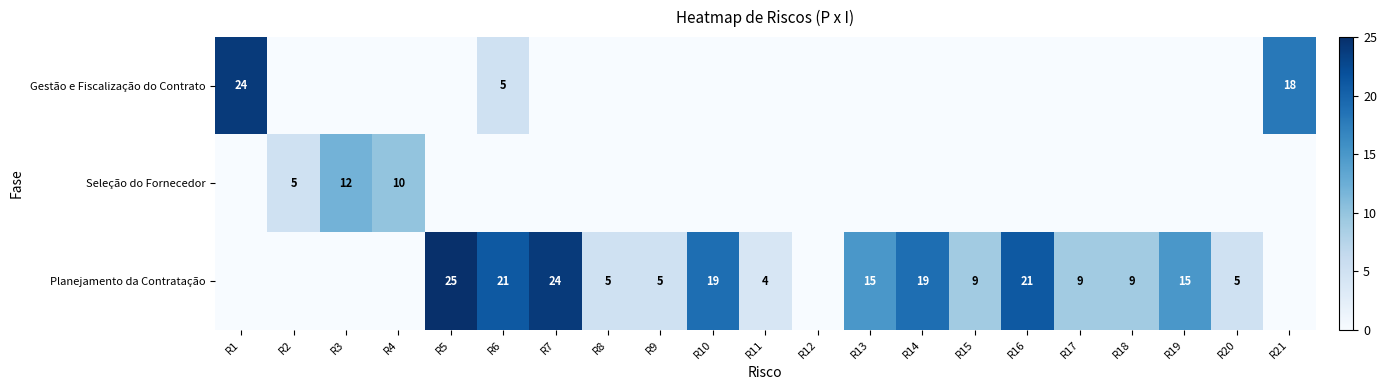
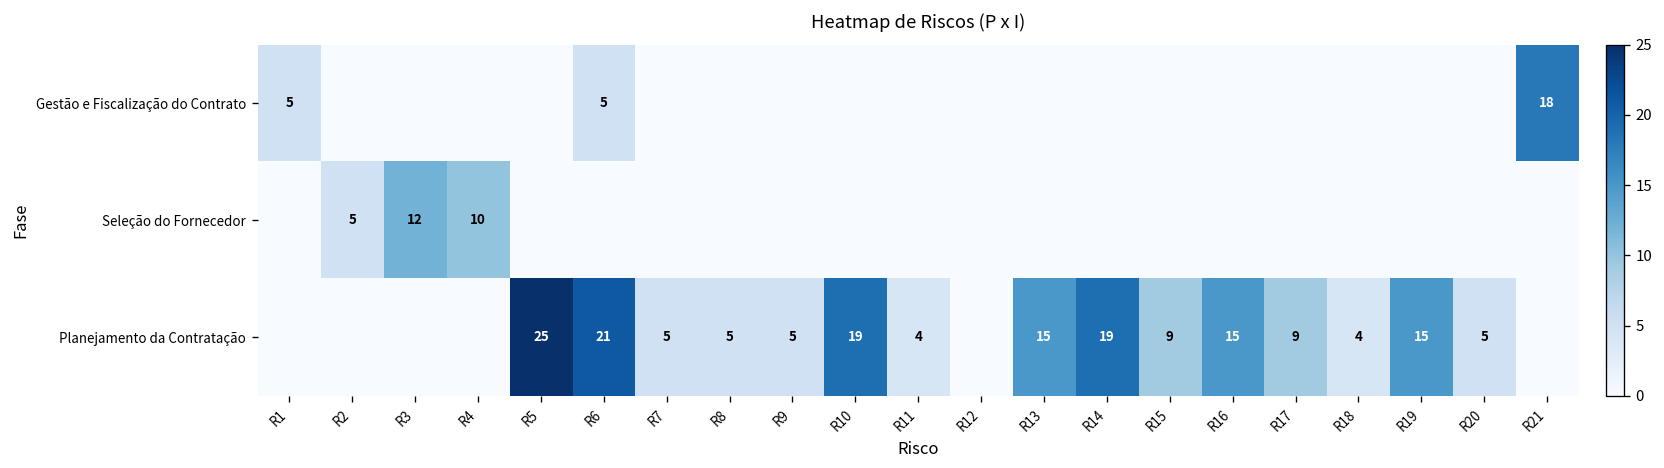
Gestão e Fiscalização do Contrato, R1: 24 -> 5
Planejamento da Contratação, R7: 24 -> 5
Planejamento da Contratação, R16: 21 -> 15
Planejamento da Contratação, R18: 9 -> 4
